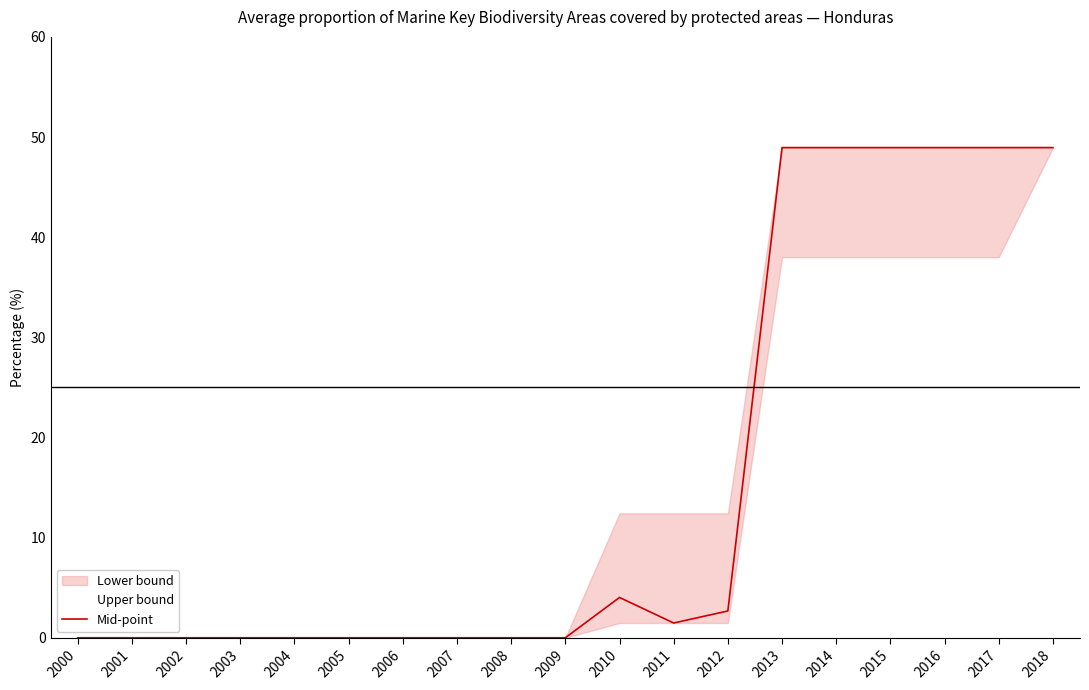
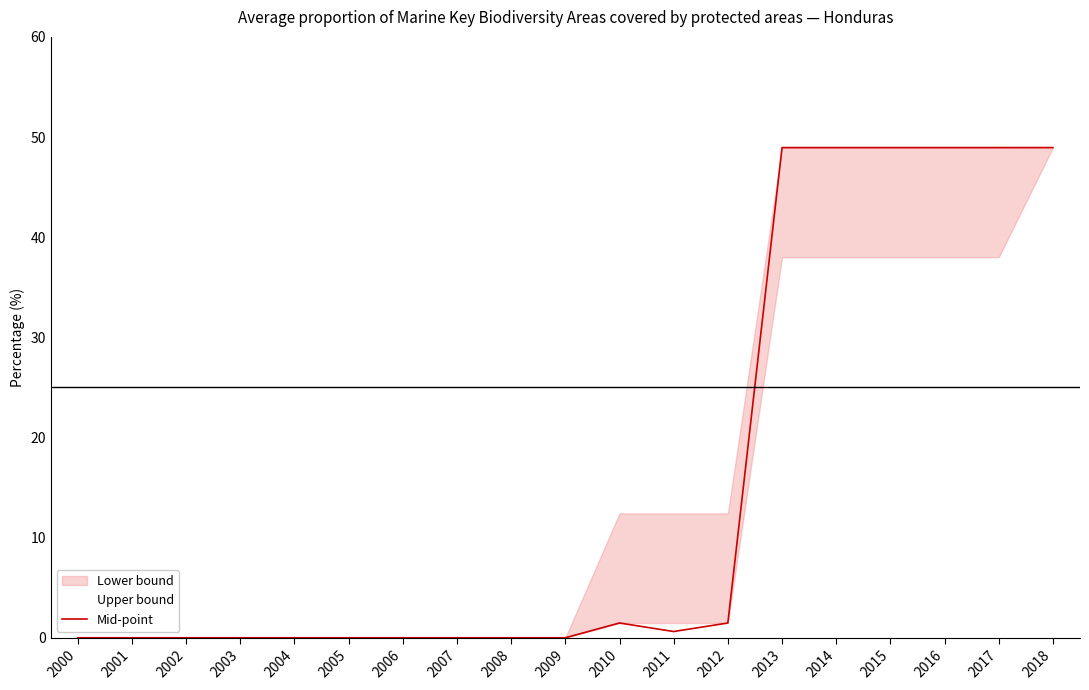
Mid-point, 2010: 4.0 -> 1.5
Mid-point, 2011: 1.5 -> 0.6
Mid-point, 2012: 2.7 -> 1.5
